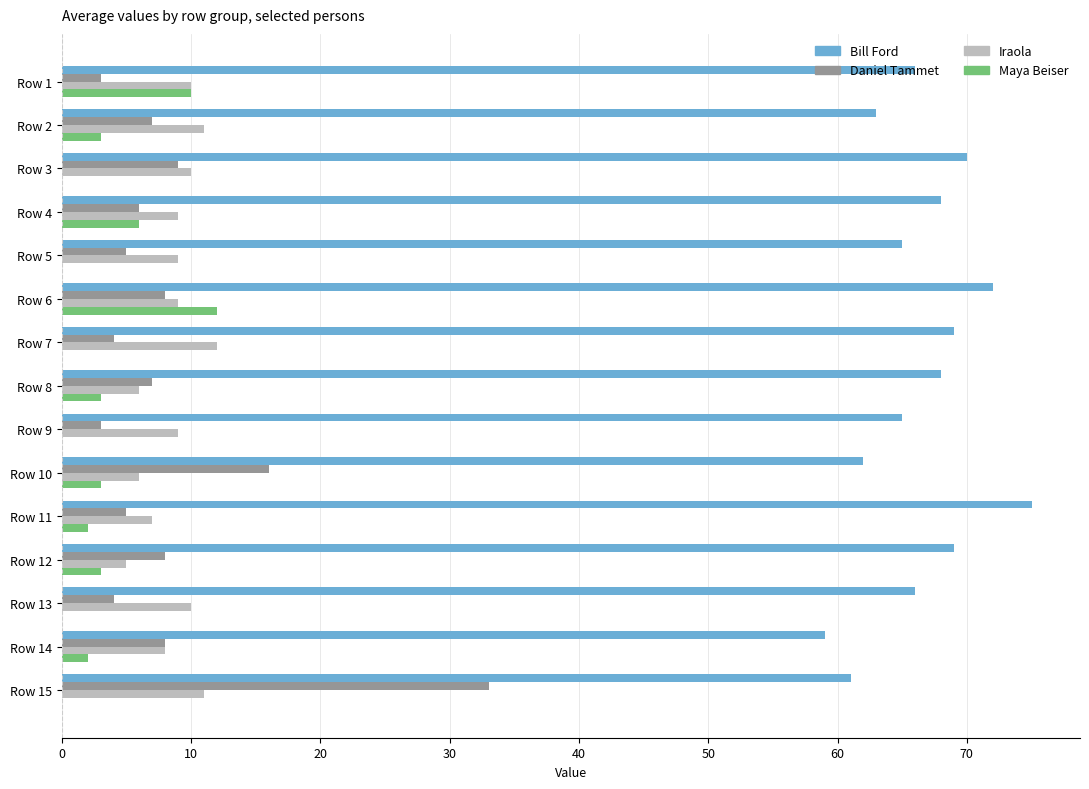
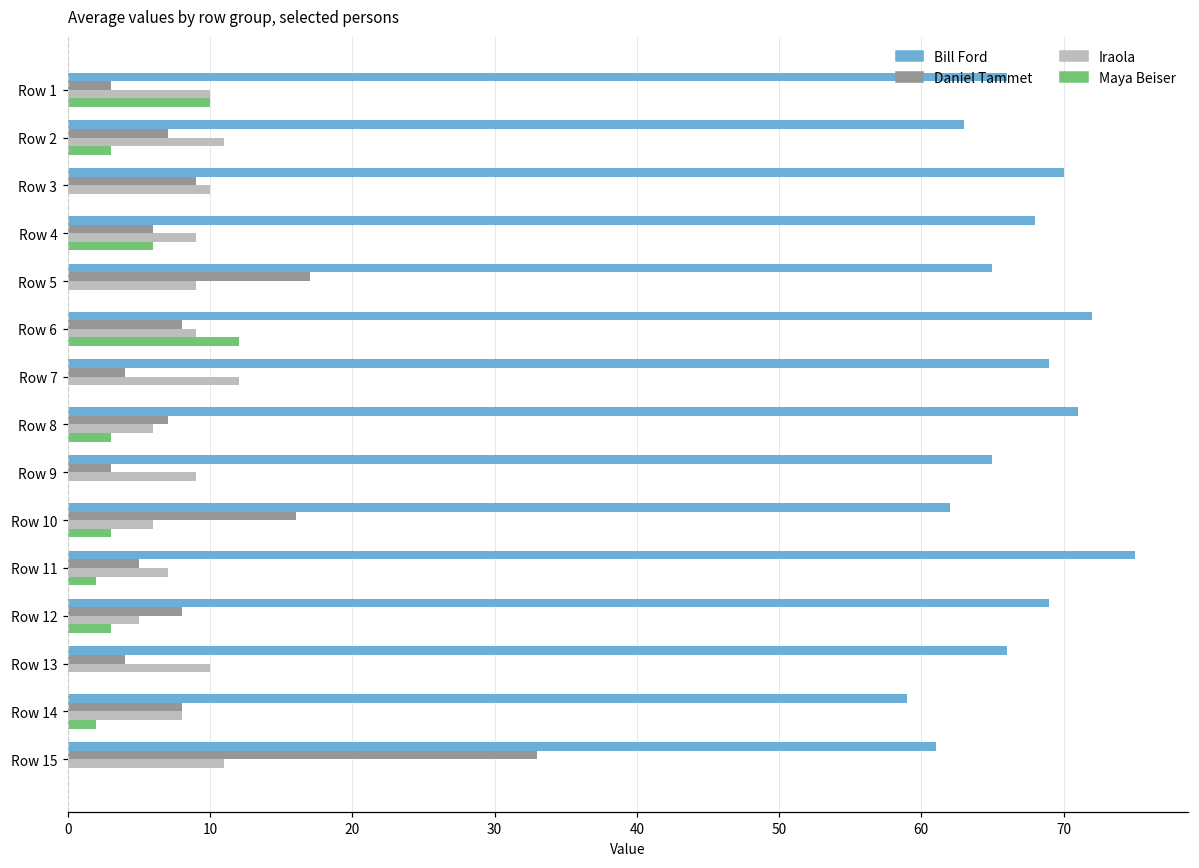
Daniel Tammet, Row 5: 5 -> 17
Bill Ford, Row 8: 68 -> 71
